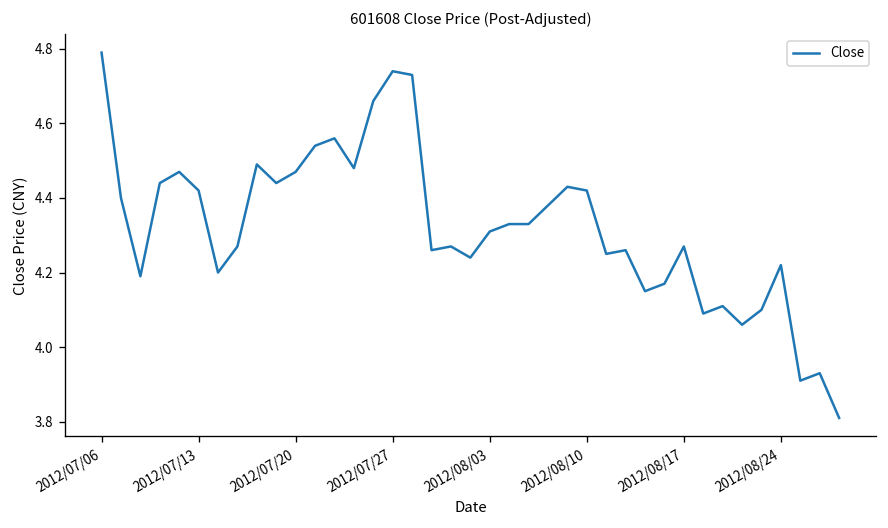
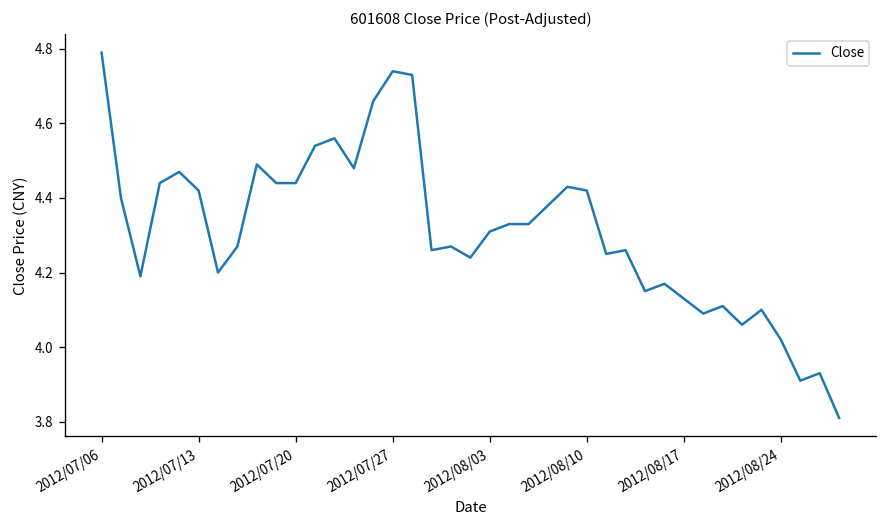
2012/07/20: 4.47 -> 4.44
2012/08/17: 4.27 -> 4.13
2012/08/24: 4.22 -> 4.02
